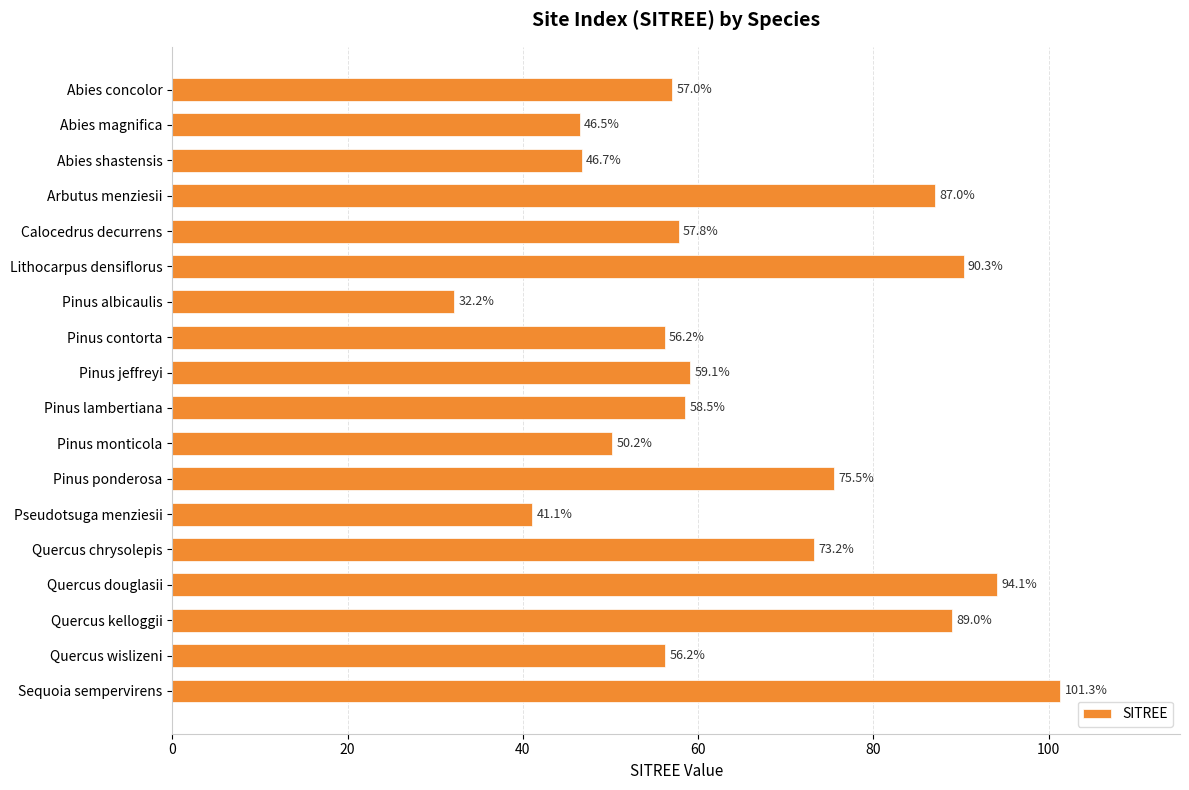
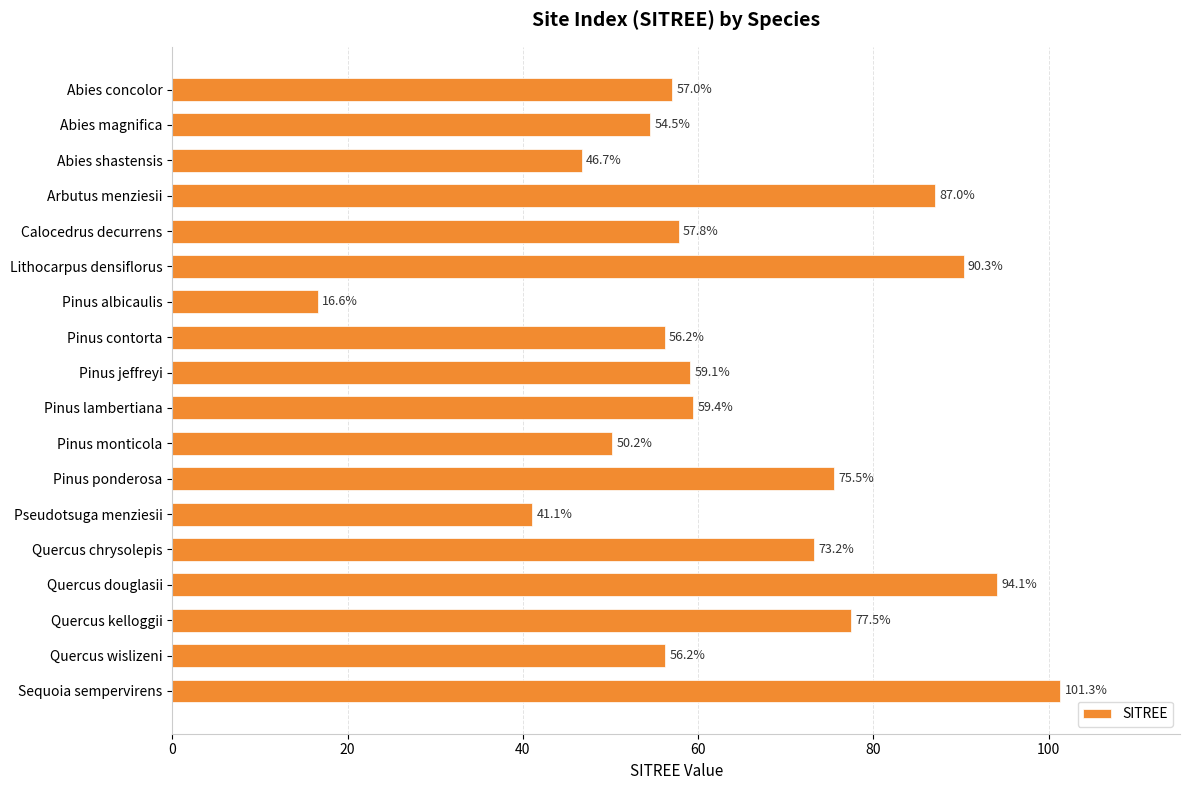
Abies magnifica: 46.5% -> 54.5%
Pinus albicaulis: 32.2% -> 16.6%
Pinus lambertiana: 58.5% -> 59.4%
Quercus kelloggii: 89.0% -> 77.5%
